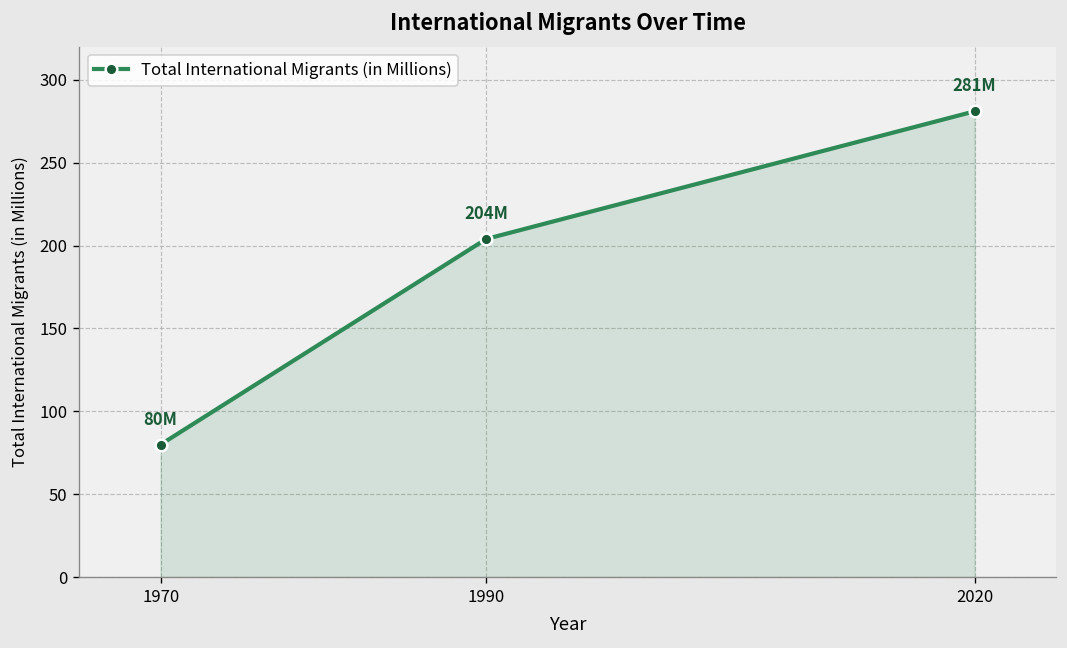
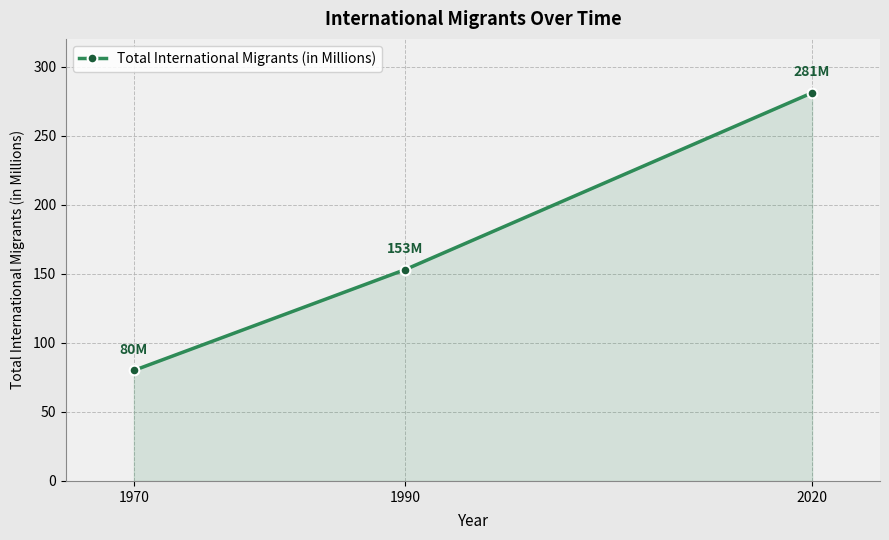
1990: 204M -> 153M
